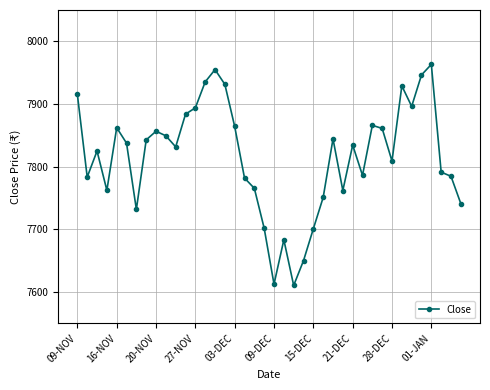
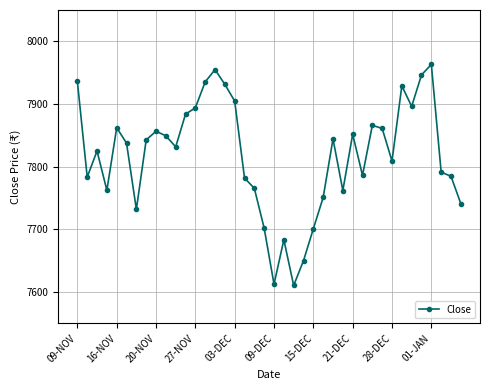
09-NOV: 7920 -> 7940
03-DEC: 7860 -> 7900
21-DEC: 7830 -> 7850
